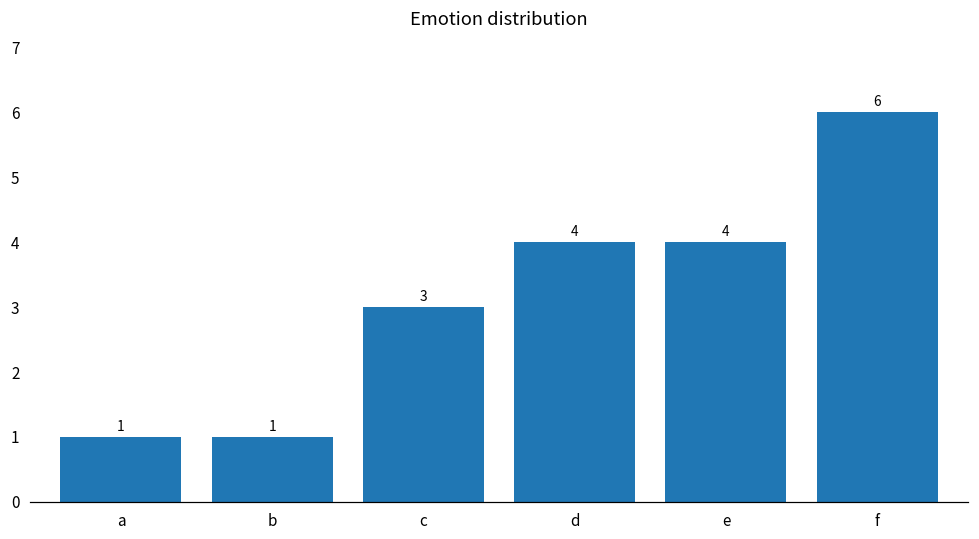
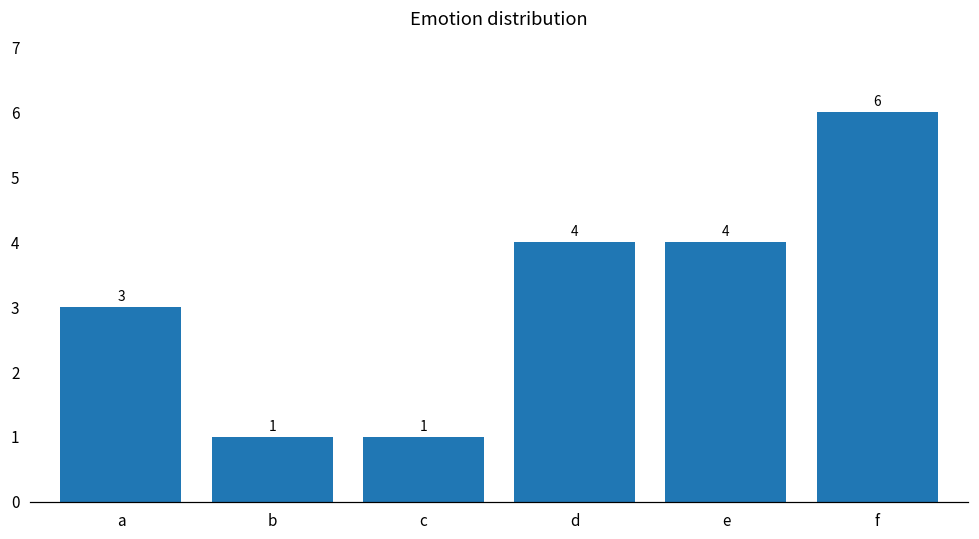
a: 1 -> 3
c: 3 -> 1
